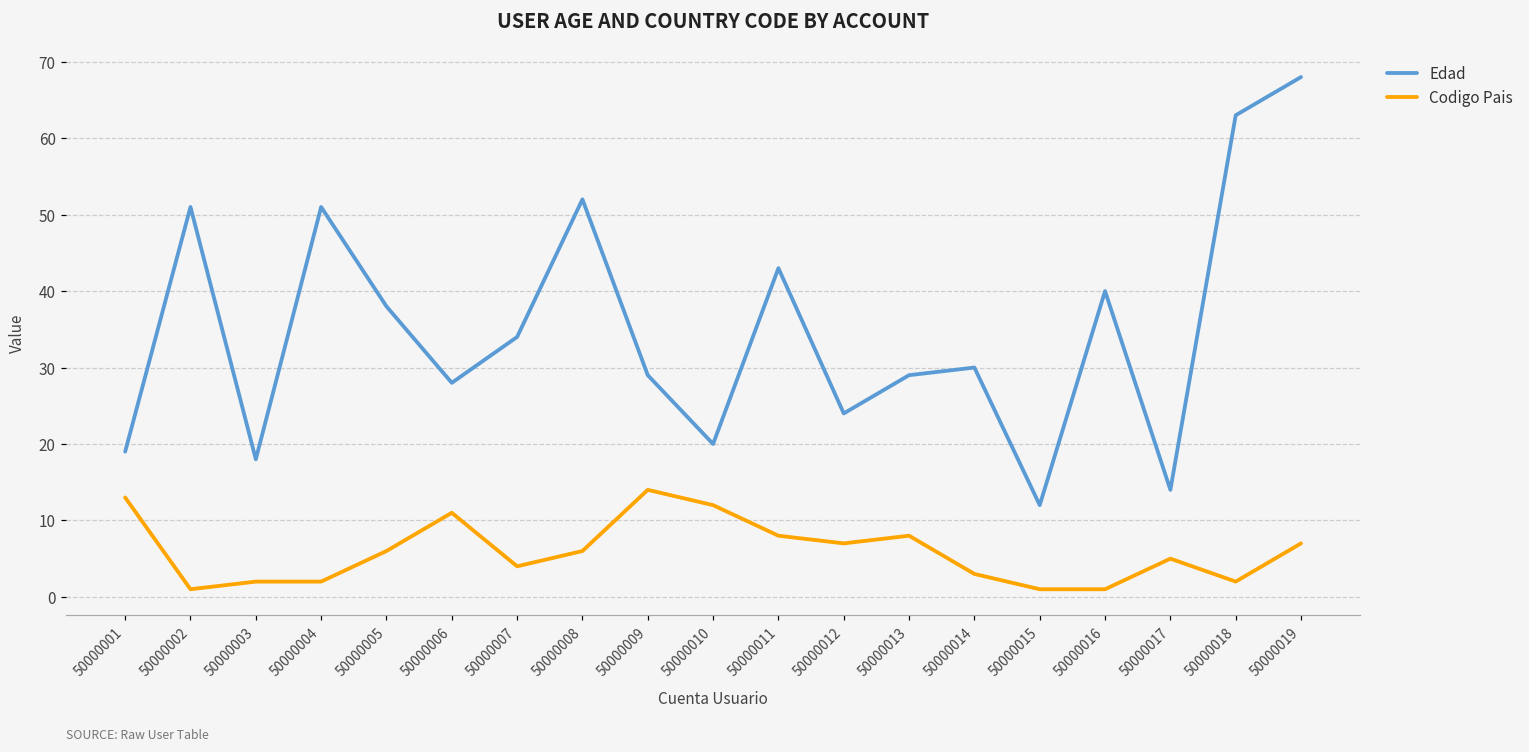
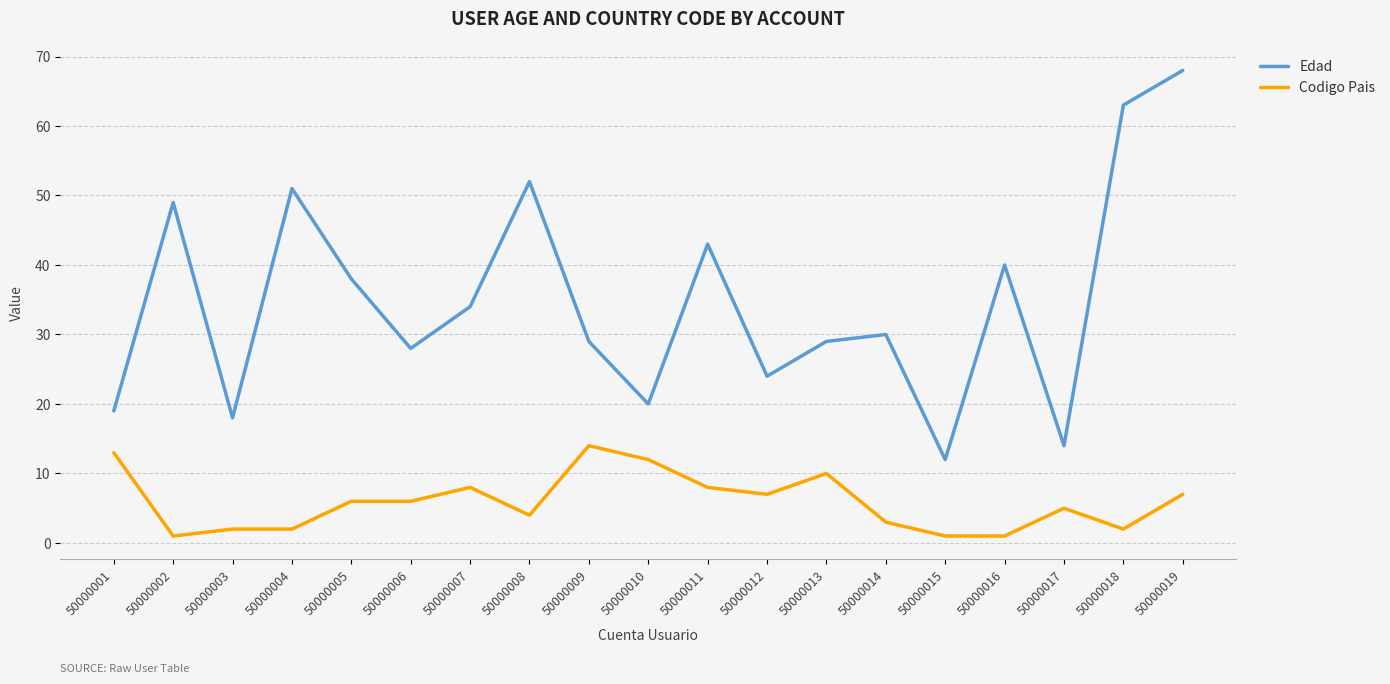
Edad, 50000002: 51 -> 49
Codigo Pais, 50000006: 11 -> 6
Codigo Pais, 50000007: 4 -> 8
Codigo Pais, 50000008: 6 -> 4
Codigo Pais, 50000013: 8 -> 10
